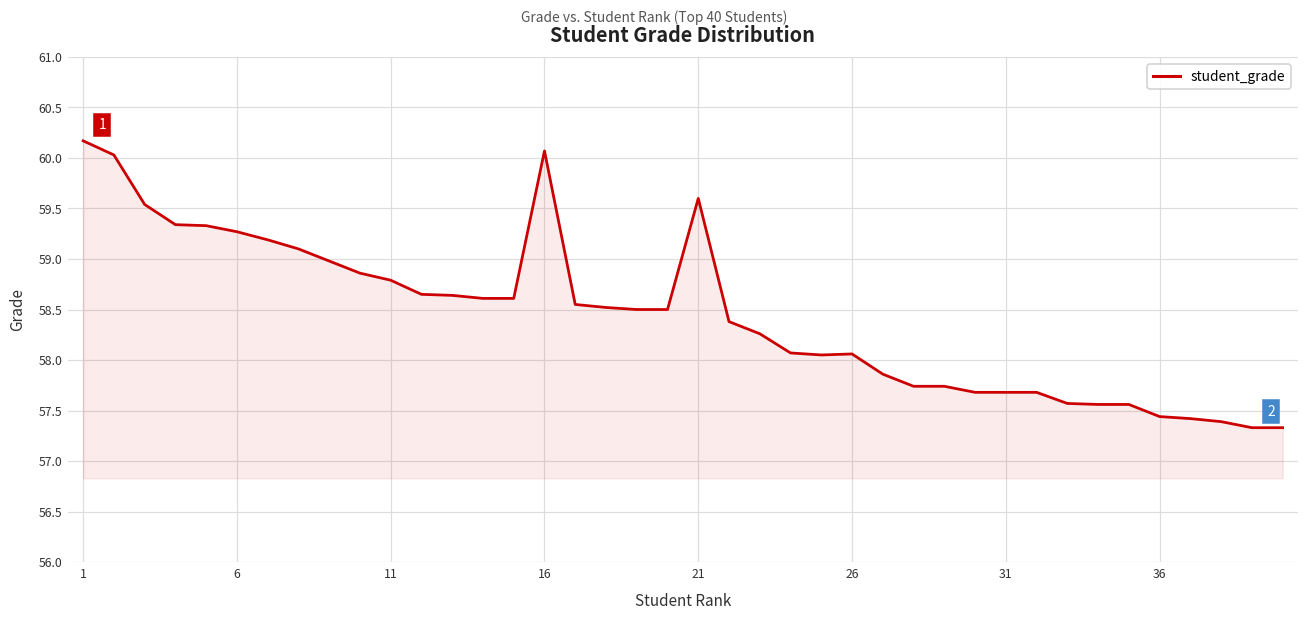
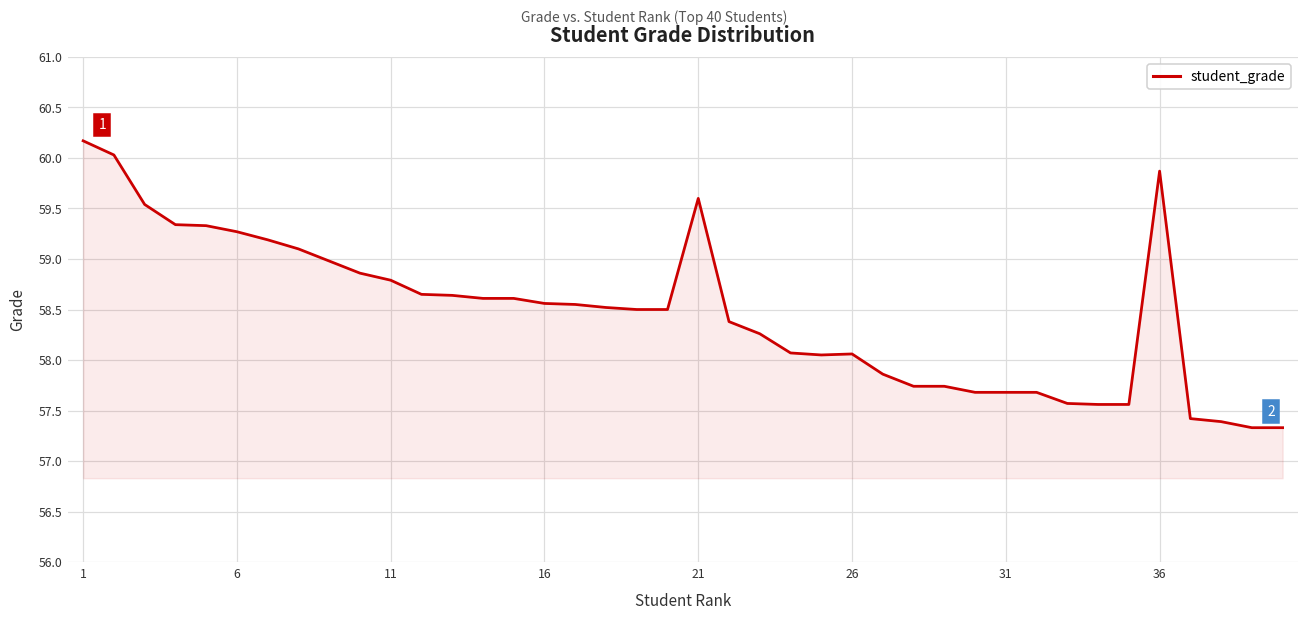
16: 60.1 -> 58.6
36: 57.4 -> 59.9
